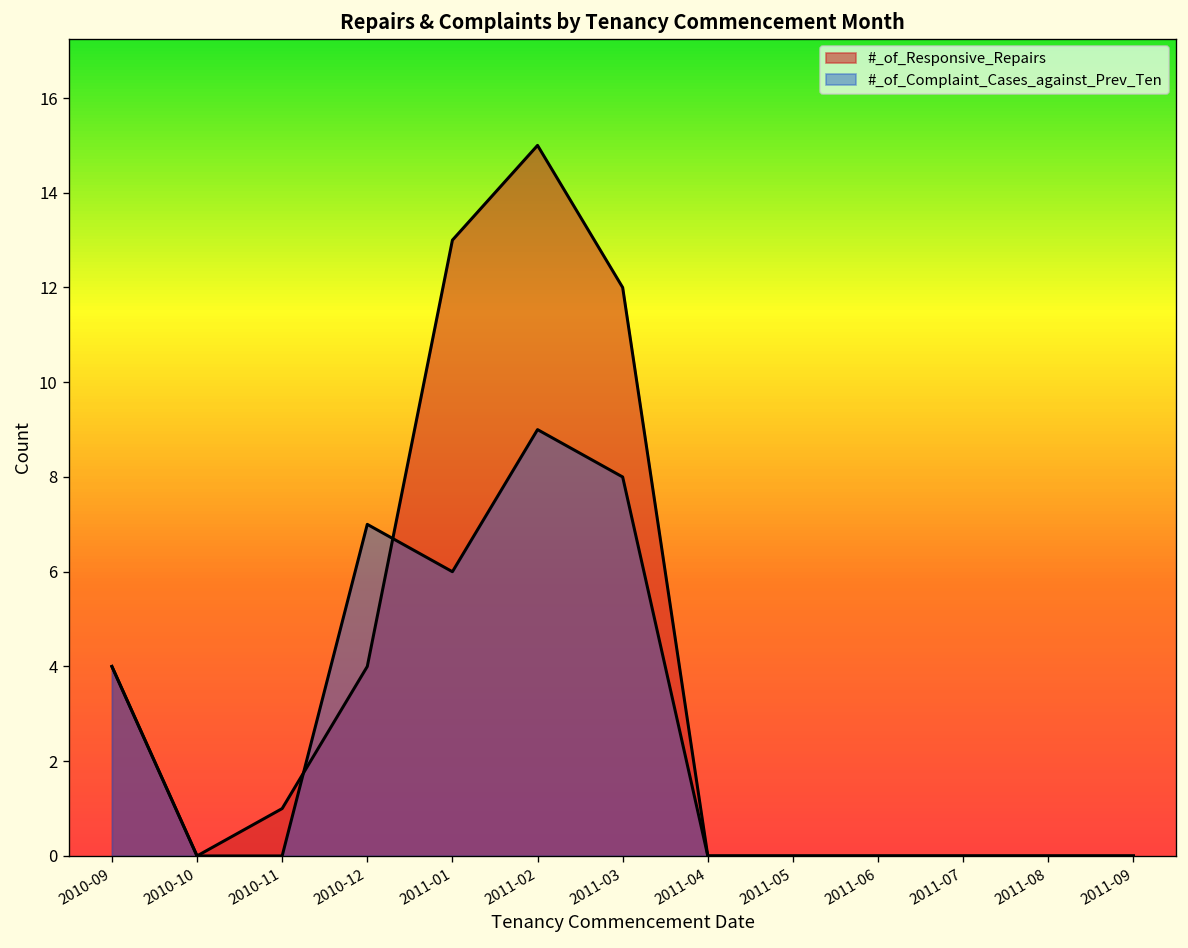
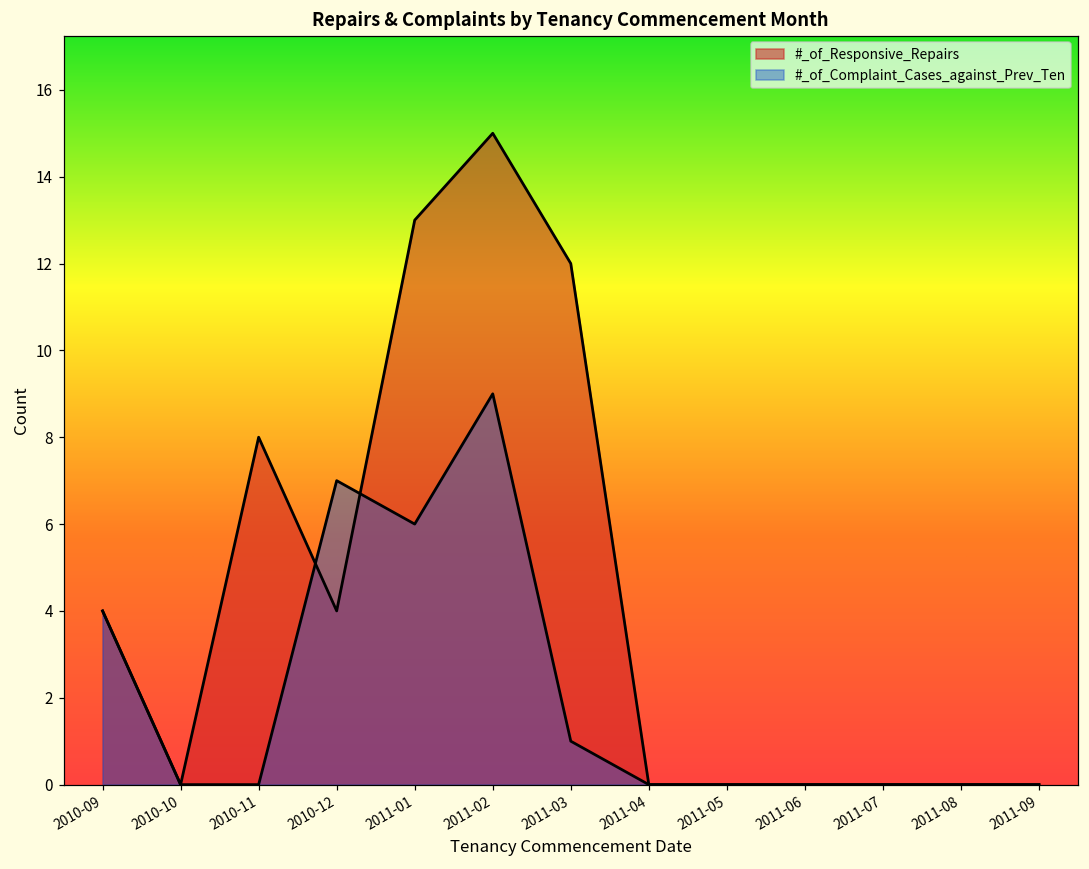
#_of_Responsive_Repairs, 2010-11: 1 -> 8
#_of_Complaint_Cases_against_Prev_Ten, 2011-03: 8 -> 1
